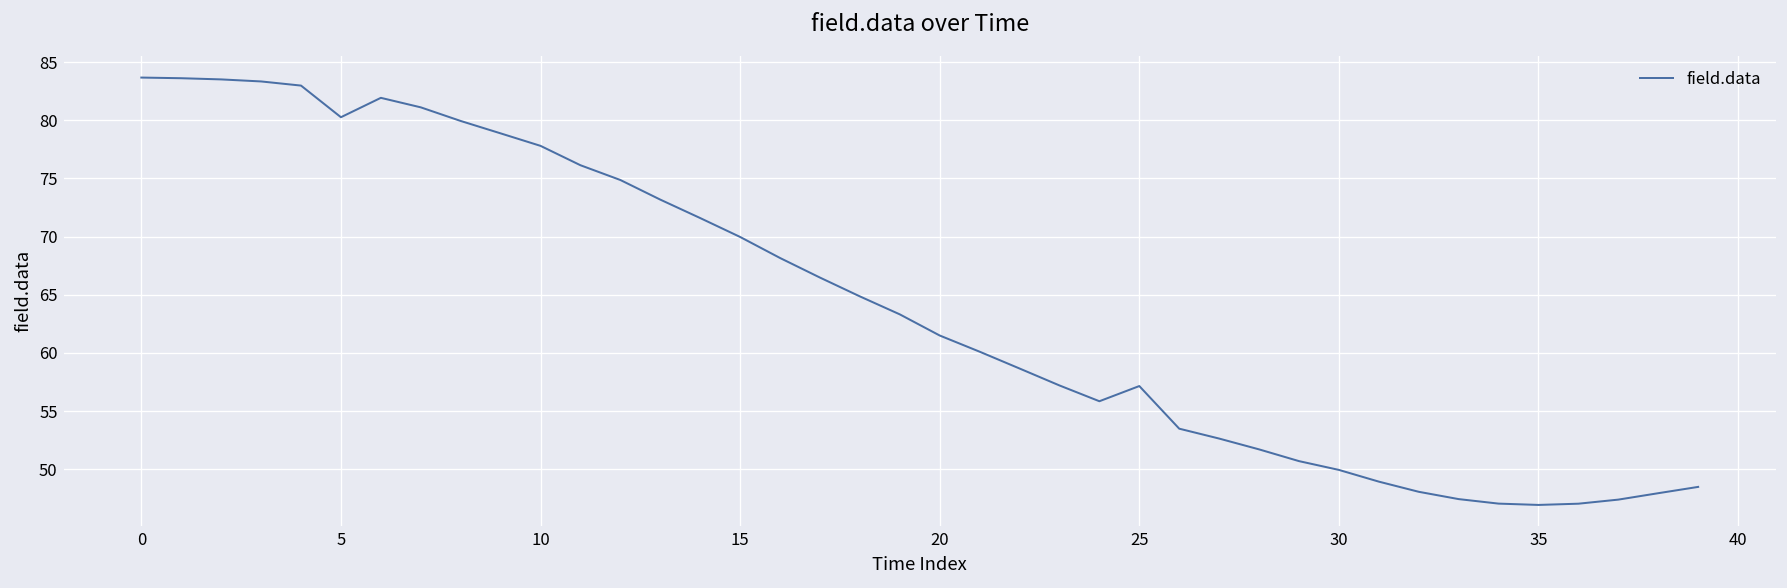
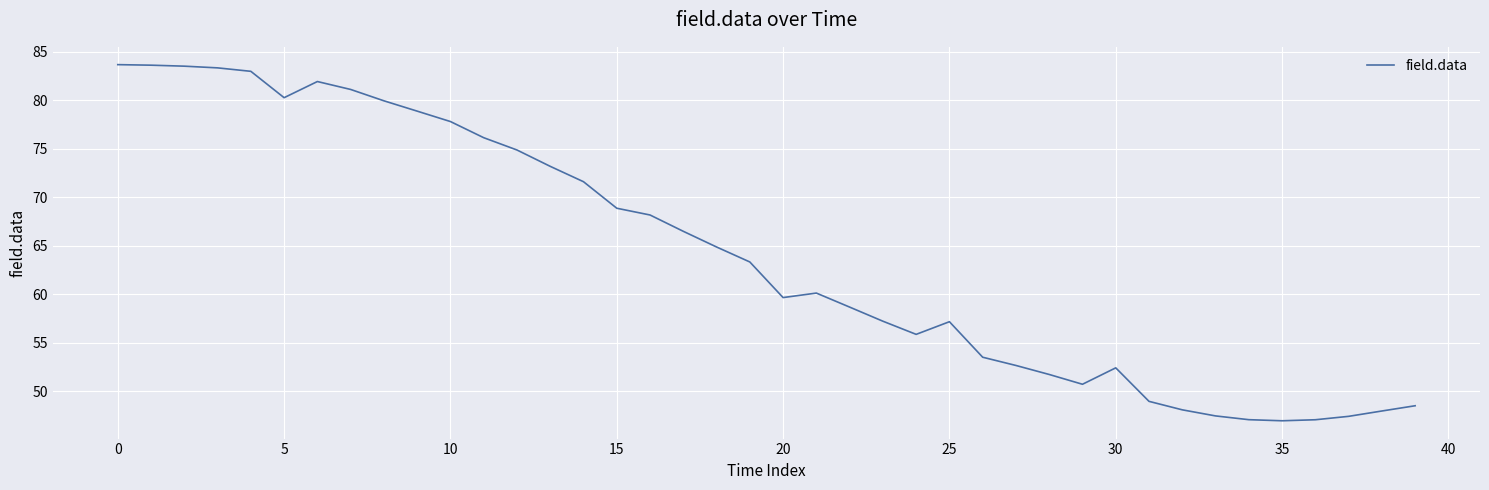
15: 70 -> 69
20: 62 -> 60
30: 50 -> 52
